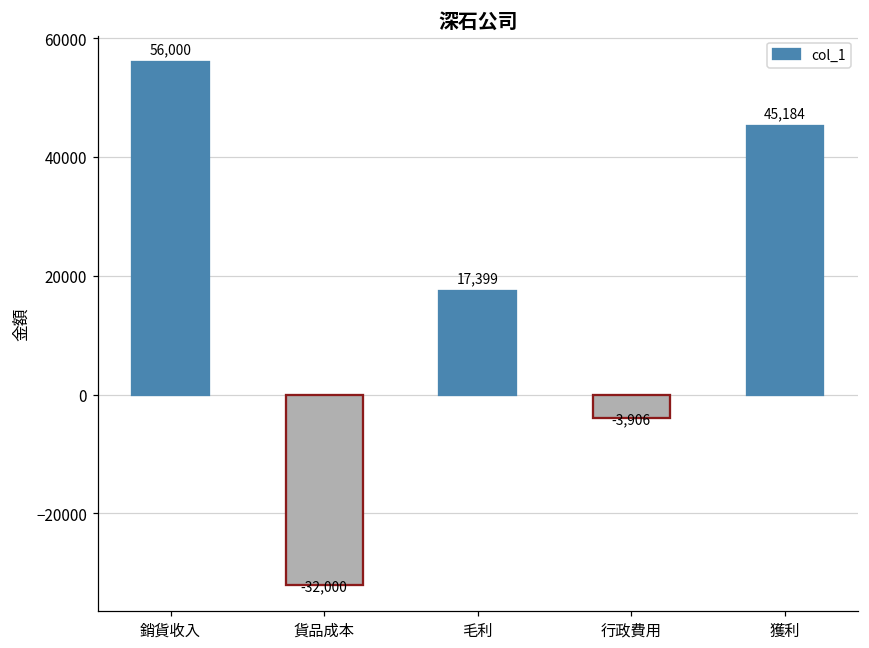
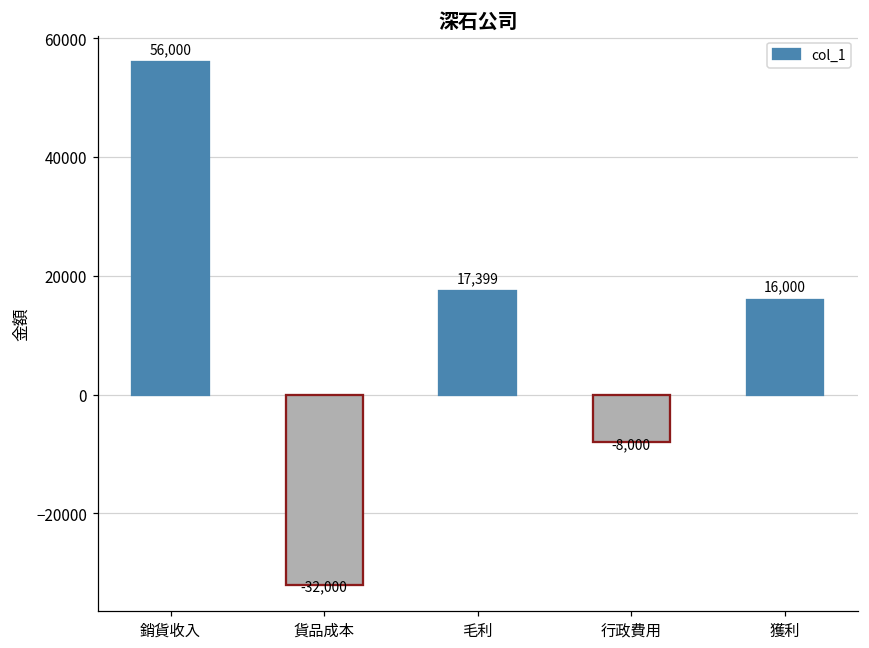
行政費用: -3,906 -> -8,000
獲利: 45,184 -> 16,000
